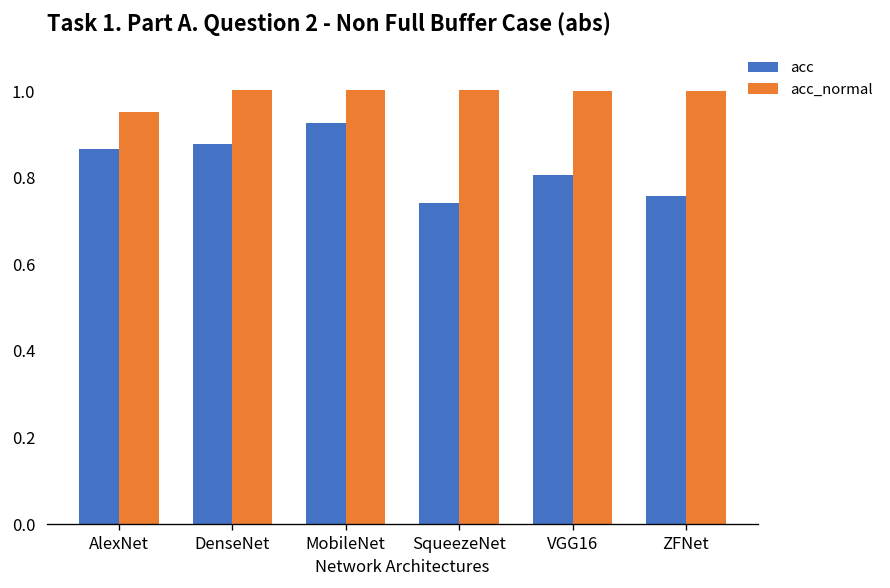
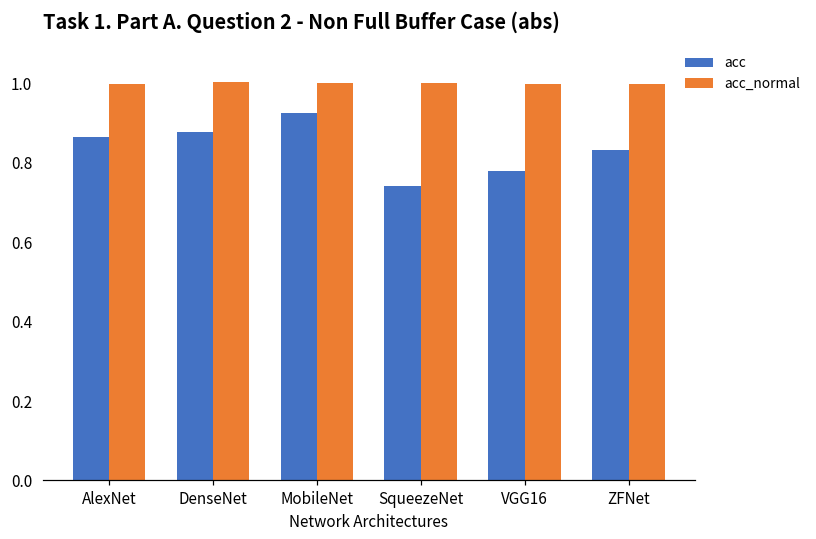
acc_normal, AlexNet: 0.95 -> 1.00
acc, VGG16: 0.81 -> 0.78
acc, ZFNet: 0.76 -> 0.83
